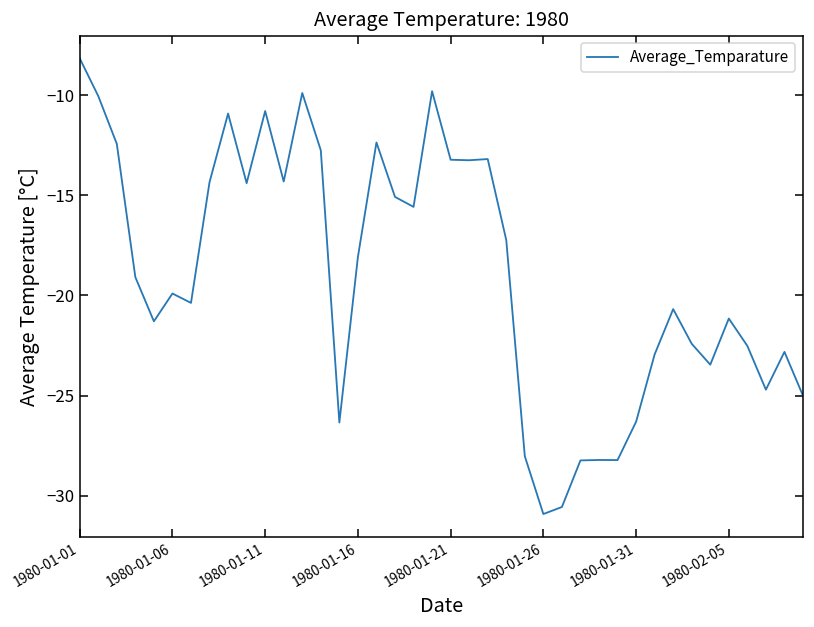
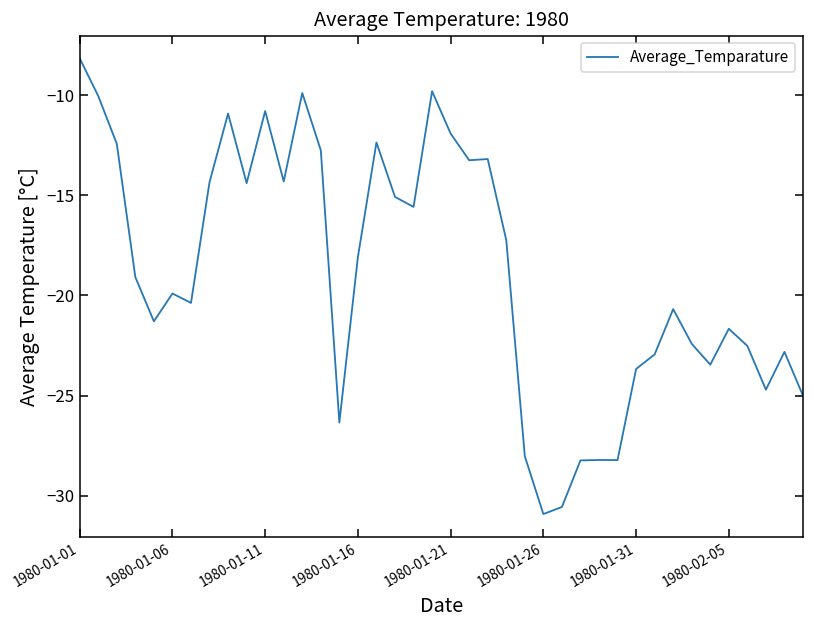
1980-01-21: -13.2 -> -11.9
1980-01-31: -26.3 -> -23.7
1980-02-05: -21.2 -> -21.7
